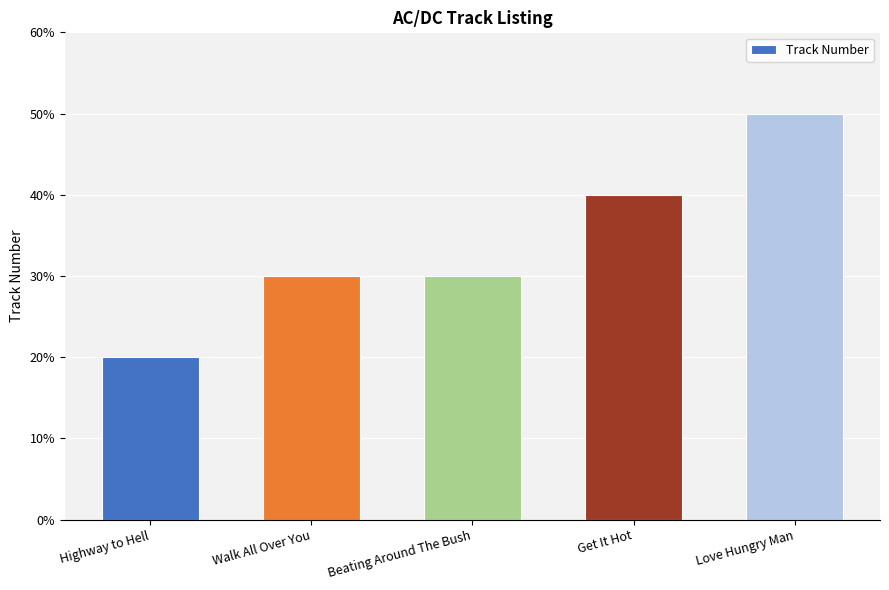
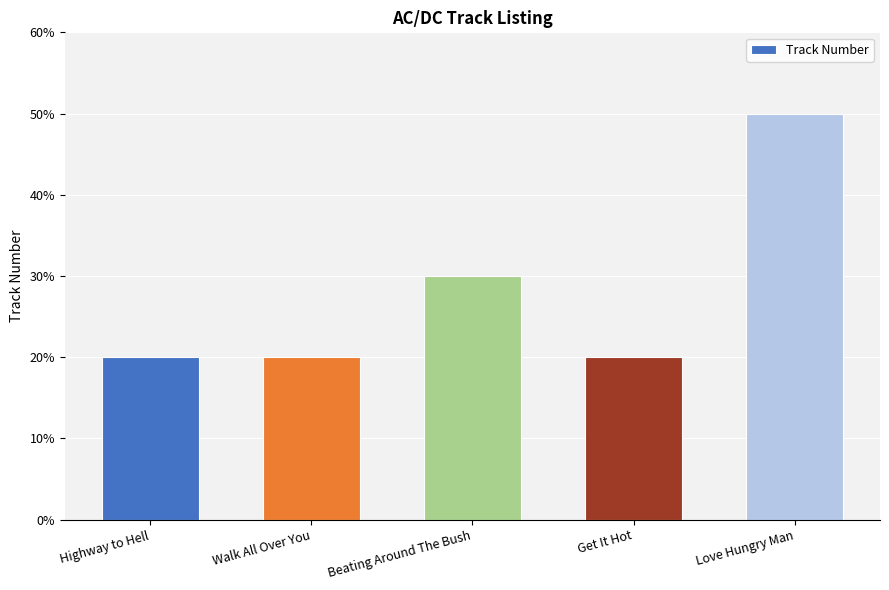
Walk All Over You: 30% -> 20%
Get It Hot: 40% -> 20%
